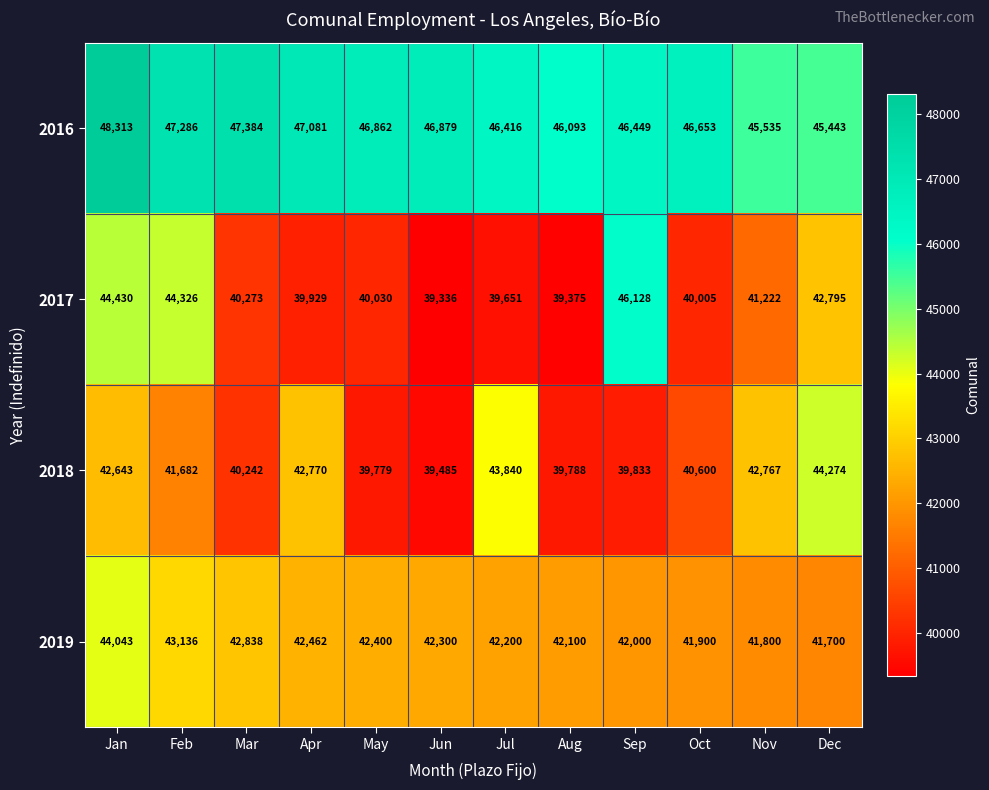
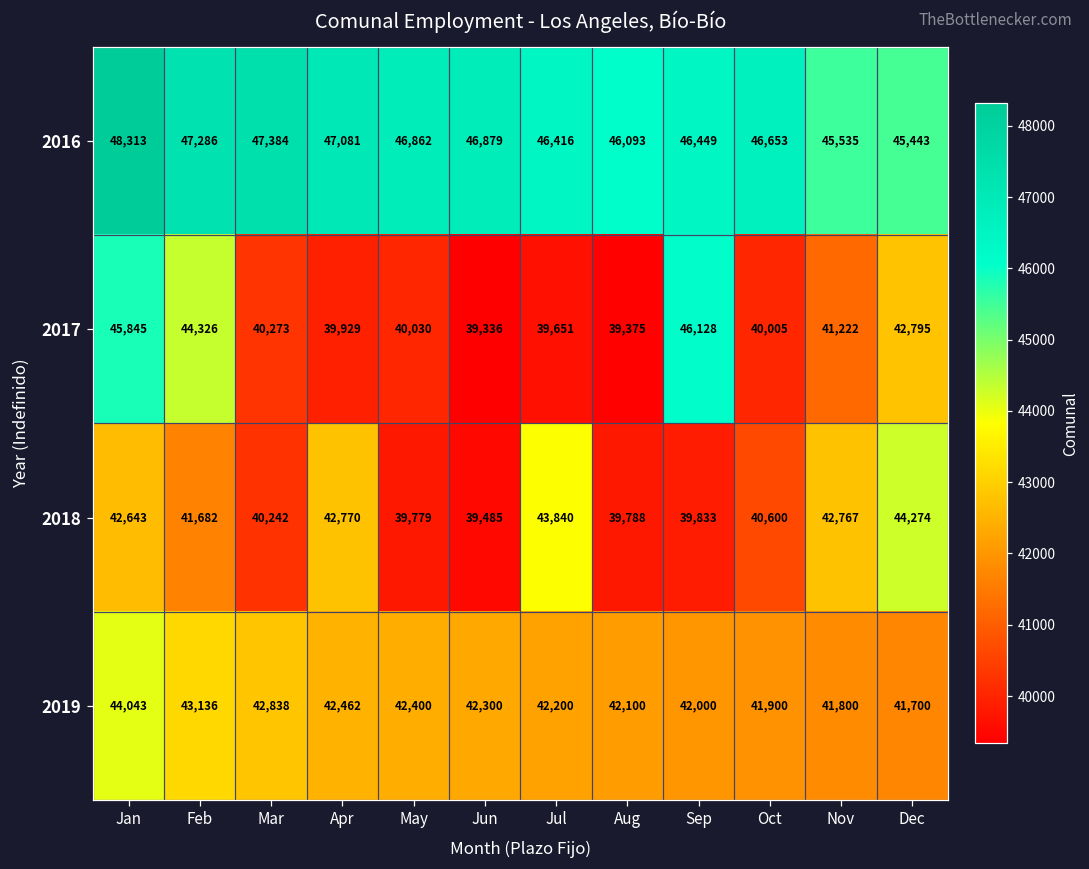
2017, Jan: 44,430 -> 45,845
